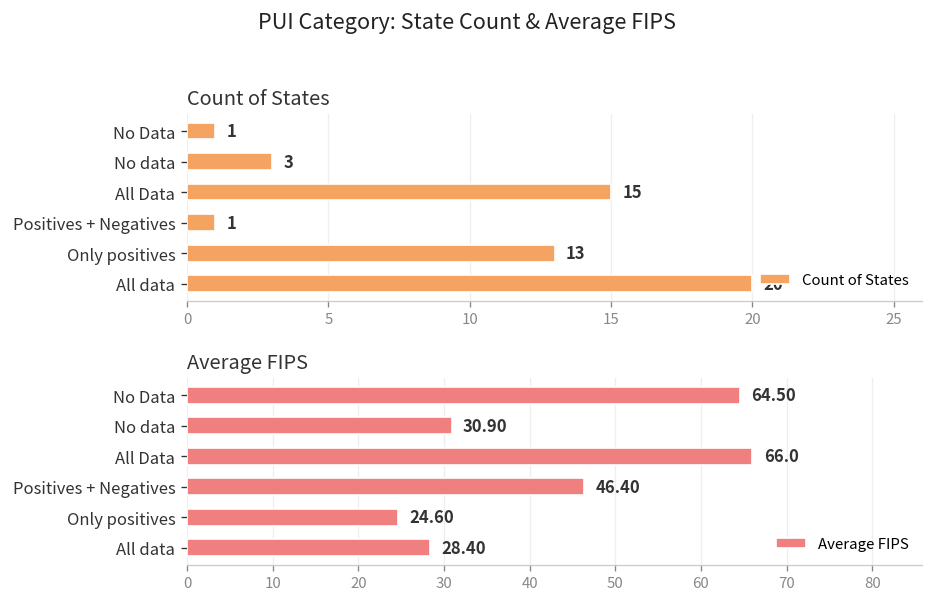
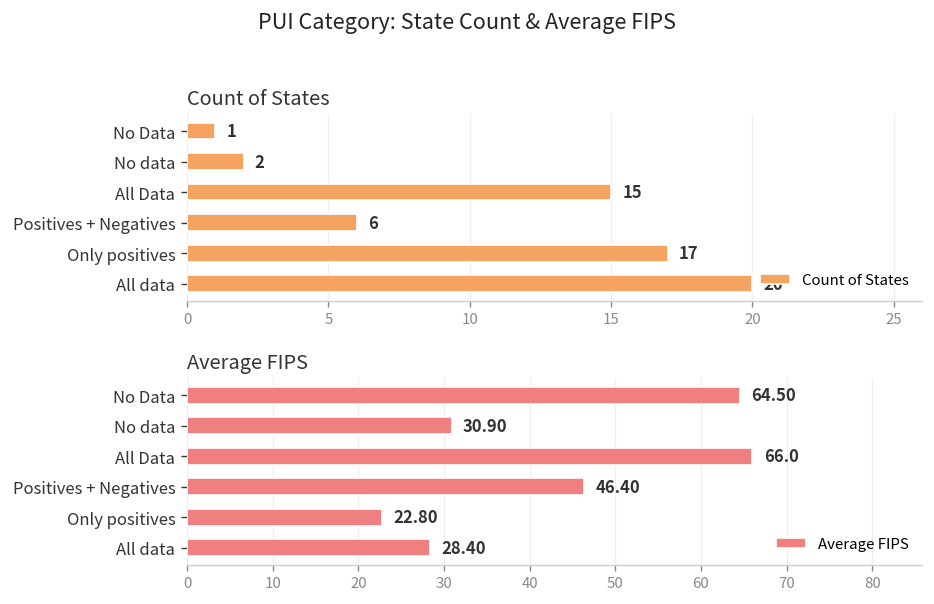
Count of States, No data: 3 -> 2
Count of States, Positives + Negatives: 1 -> 6
Count of States, Only positives: 13 -> 17
Average FIPS, Only positives: 24.60 -> 22.80
